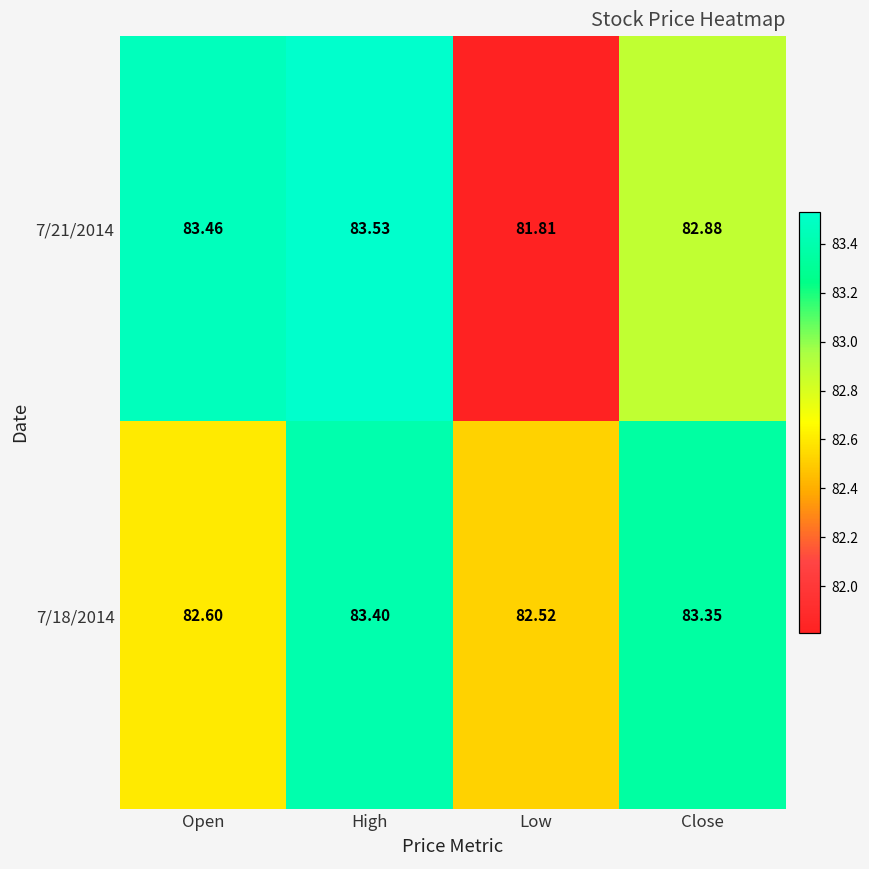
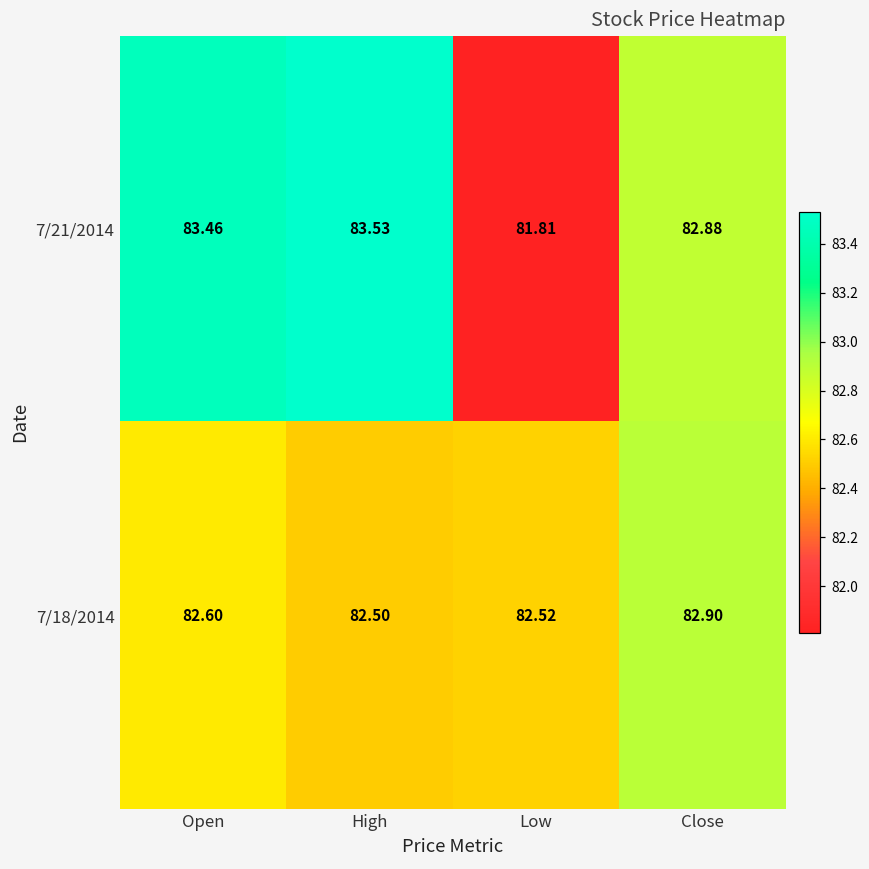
7/18/2014, High: 83.40 -> 82.50
7/18/2014, Close: 83.35 -> 82.90
